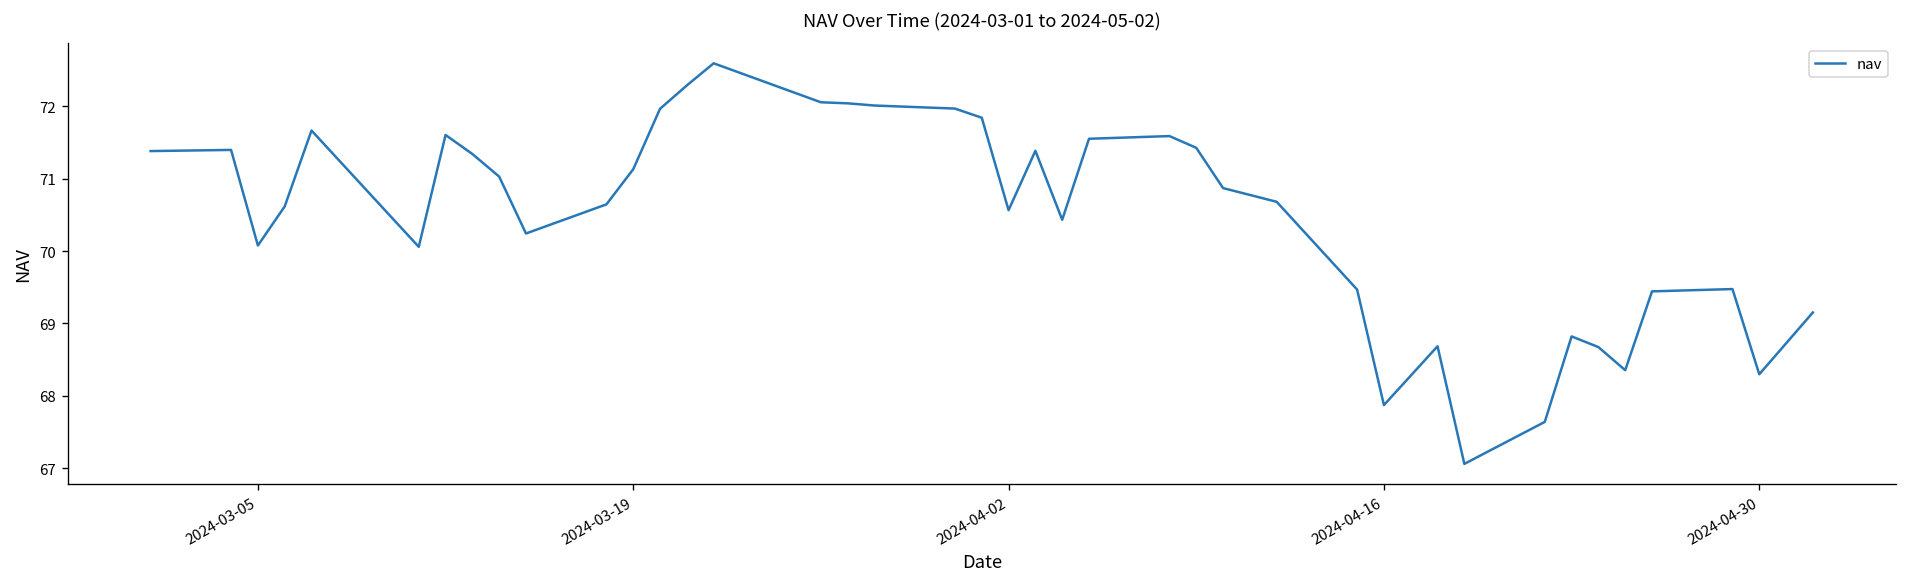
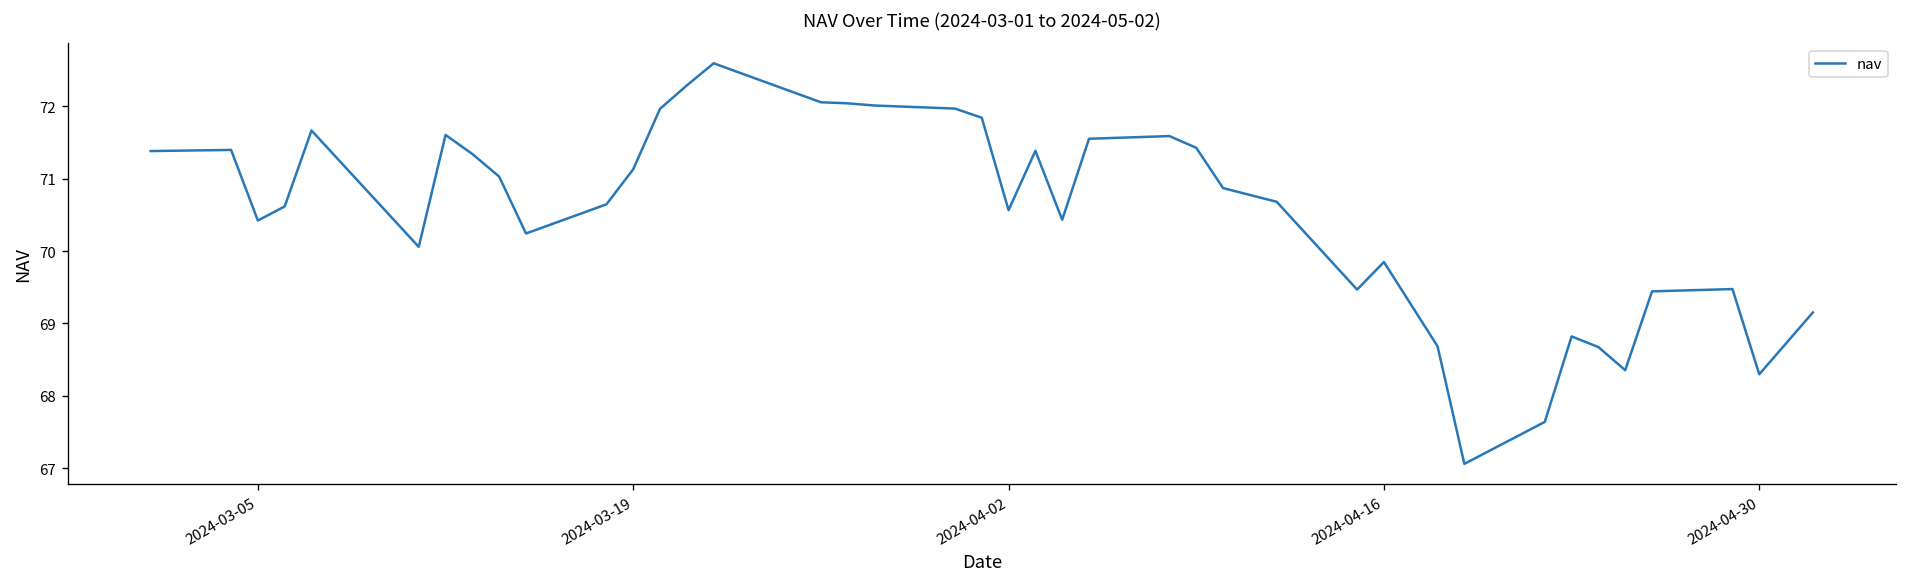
2024-03-05: 70.1 -> 70.4
2024-04-16: 67.9 -> 69.8
